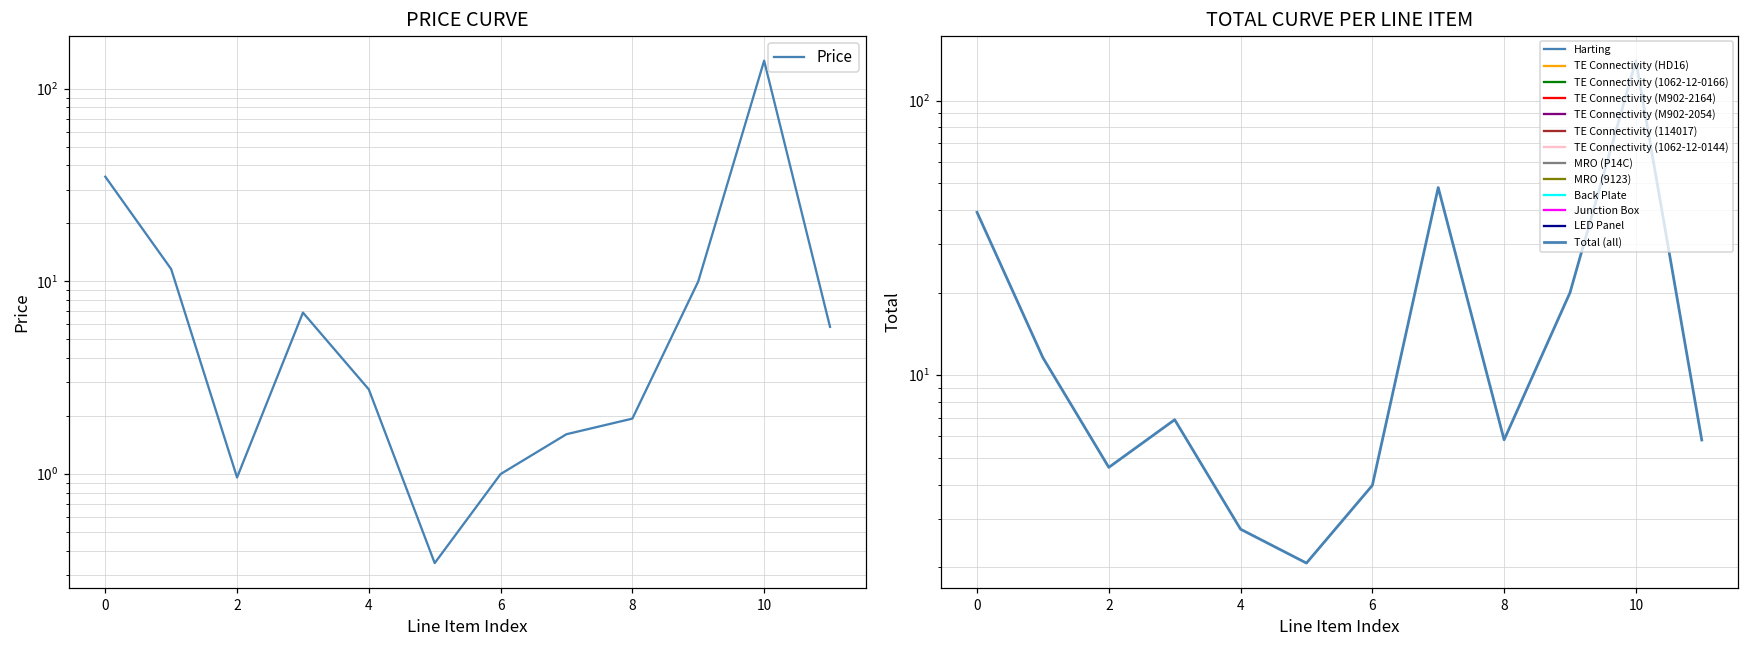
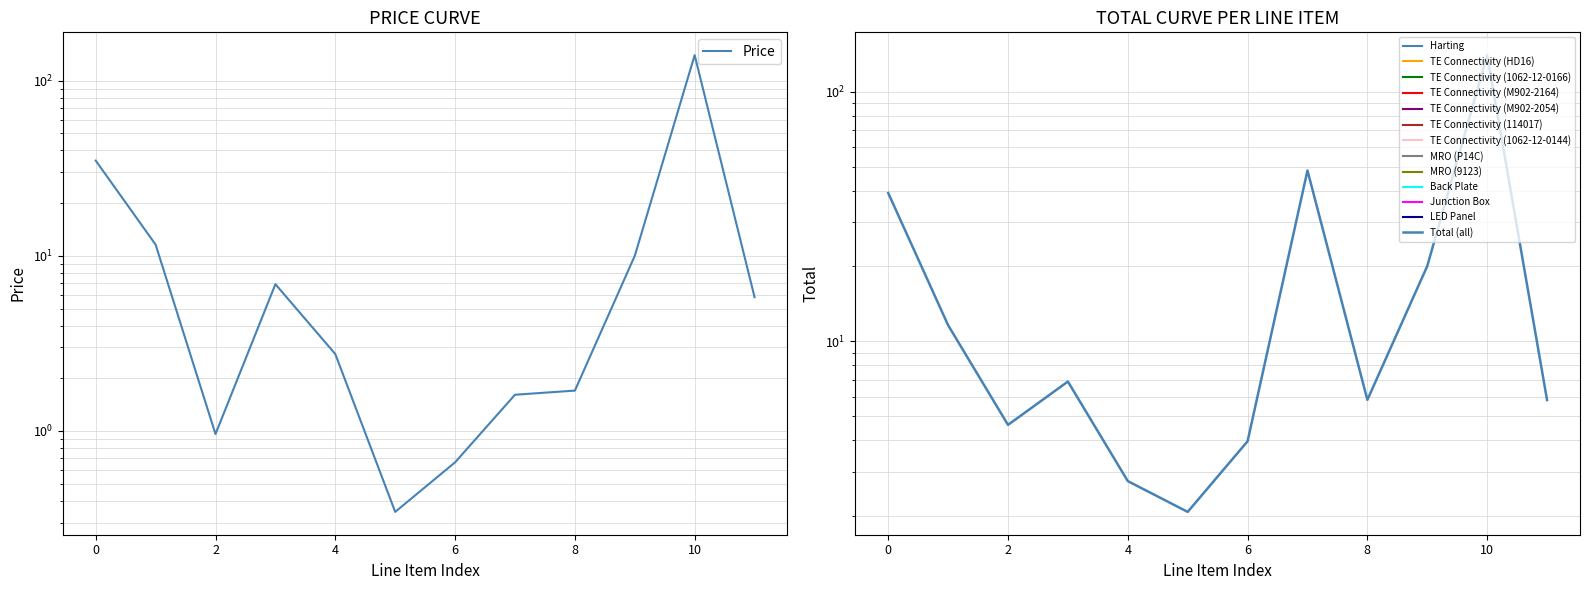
PRICE CURVE, 6: 1.0 -> 0.66
PRICE CURVE, 8: 1.9 -> 1.7
